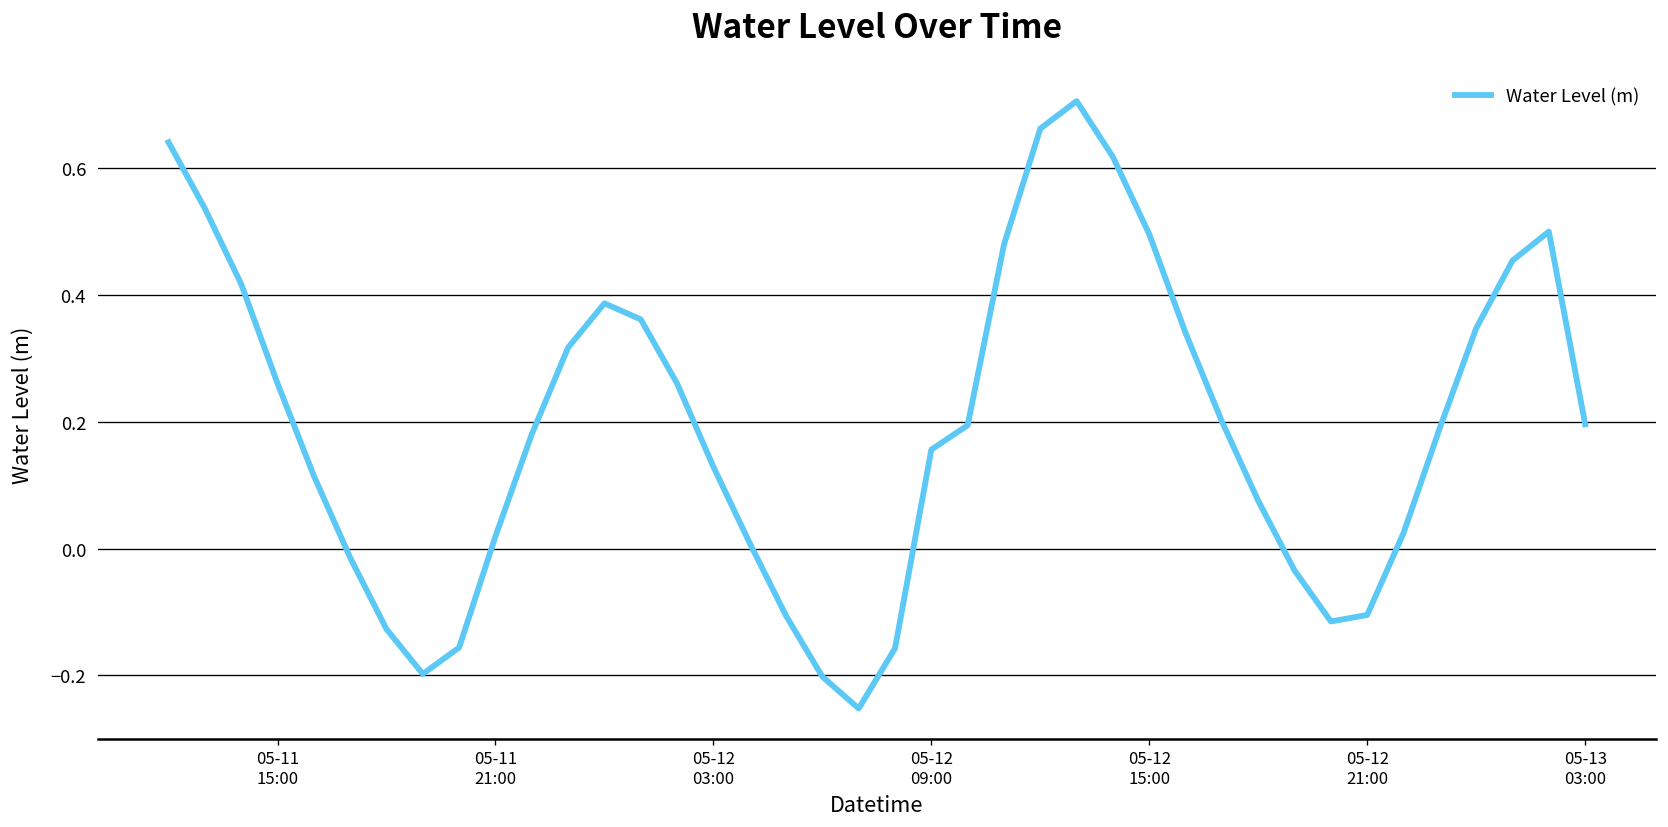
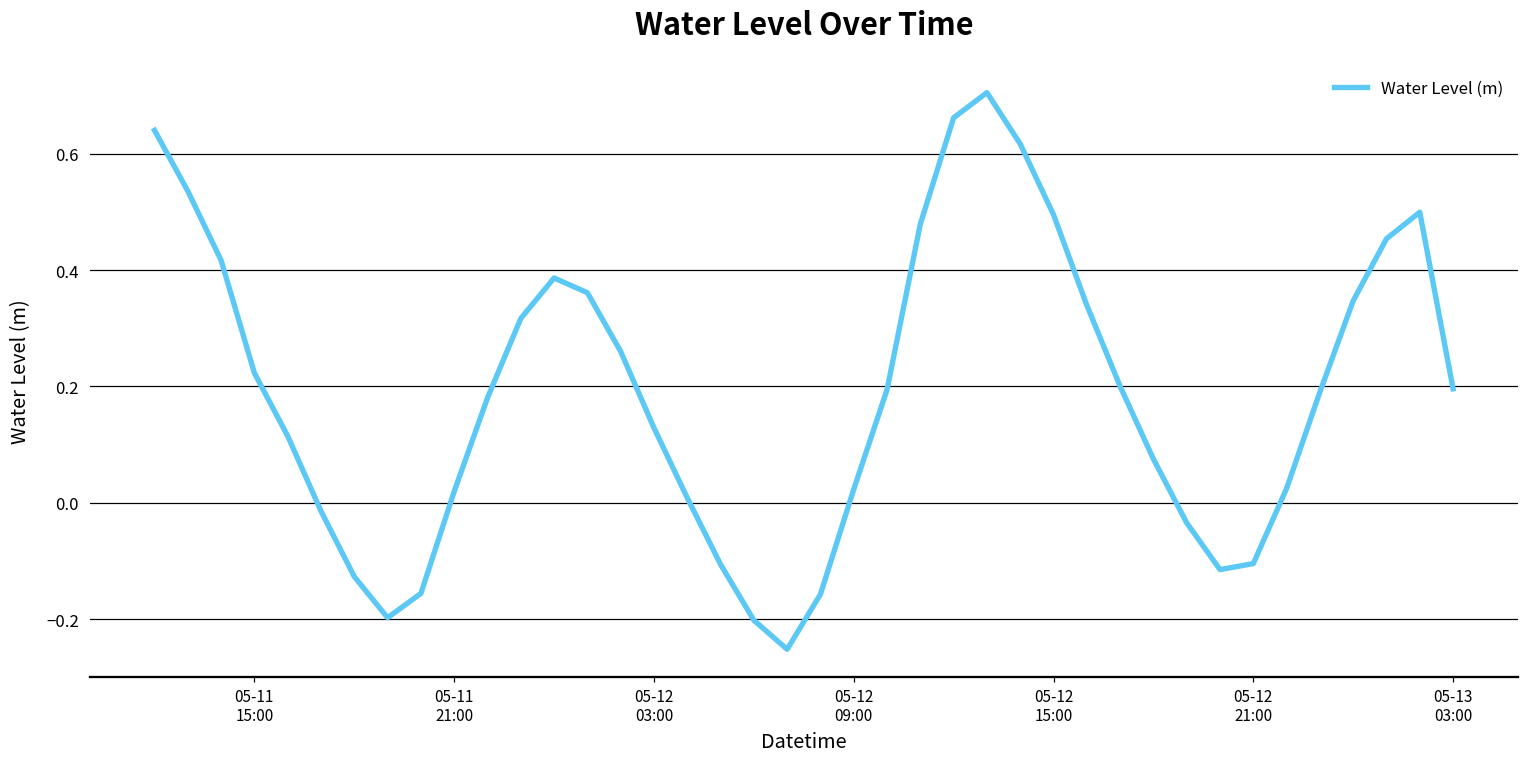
05-11 15:00: 0.26 -> 0.22
05-12 09:00: 0.16 -> 0.02
